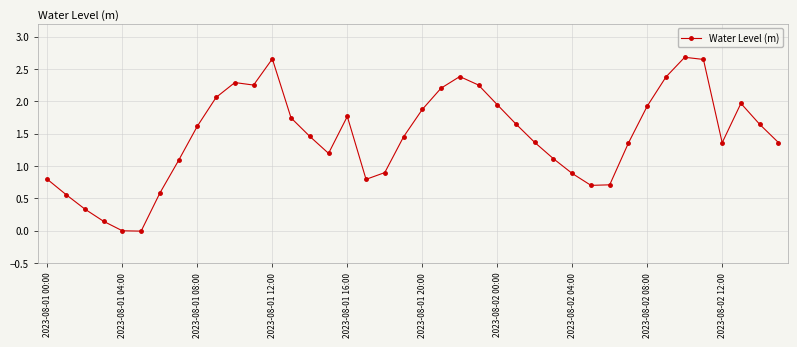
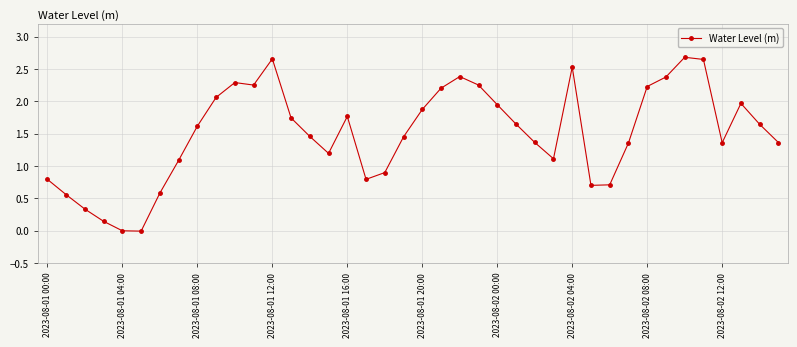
2023-08-02 04:00: 0.9 -> 2.5
2023-08-02 08:00: 1.9 -> 2.2
